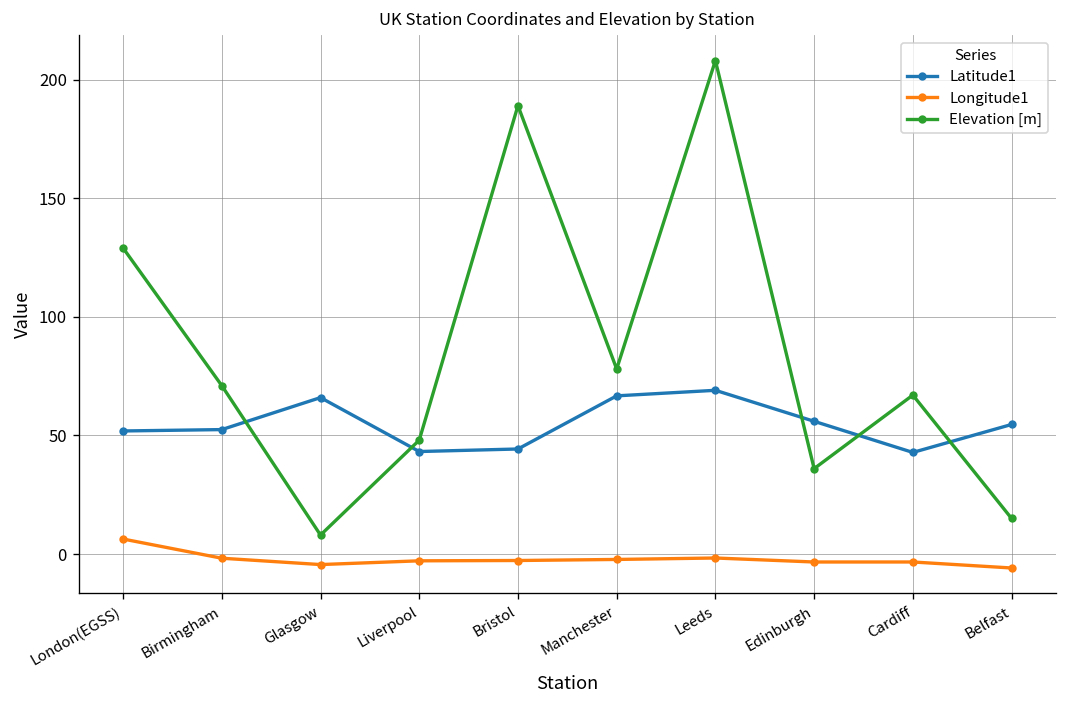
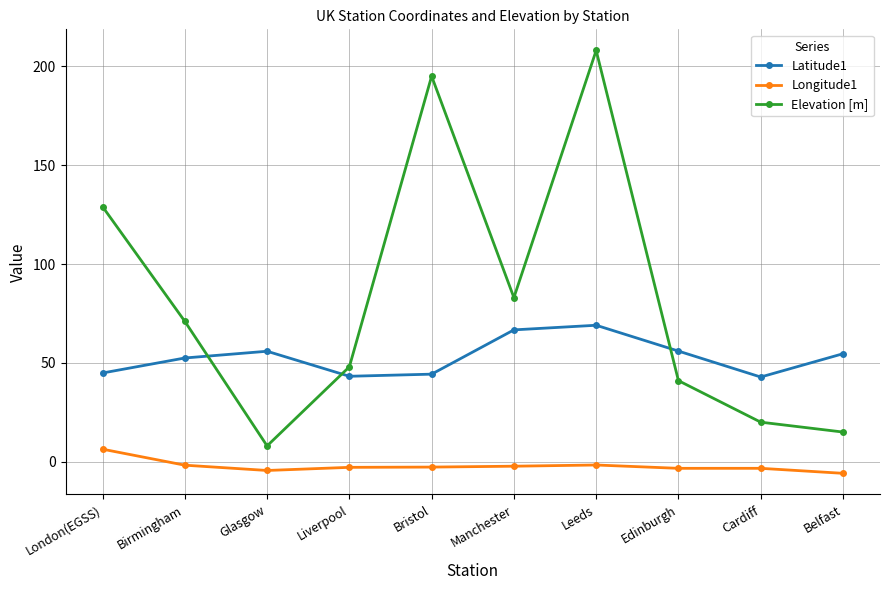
Latitude1, London(EGSS): 52 -> 45
Latitude1, Glasgow: 66 -> 56
Elevation [m], Bristol: 189 -> 195
Elevation [m], Manchester: 78 -> 83
Elevation [m], Edinburgh: 36 -> 41
Elevation [m], Cardiff: 67 -> 20
